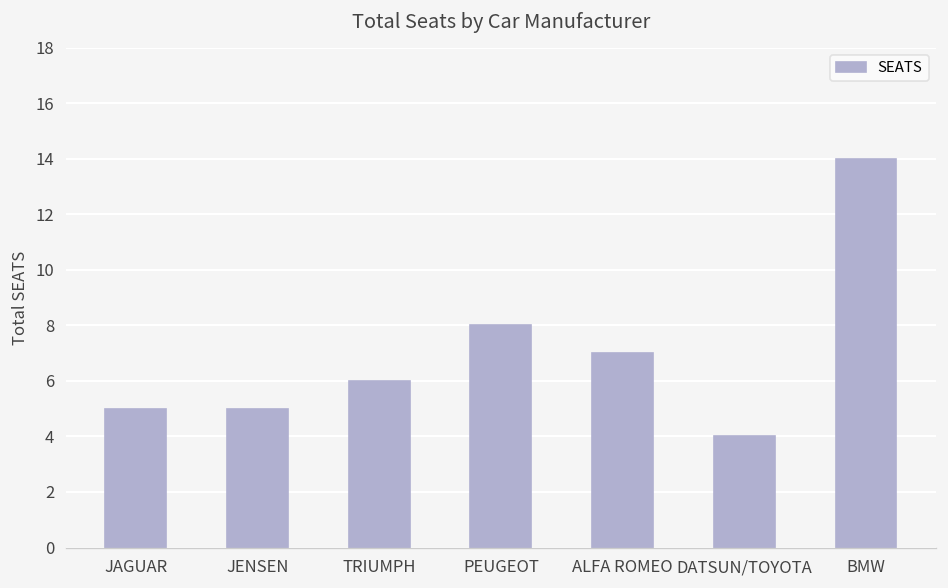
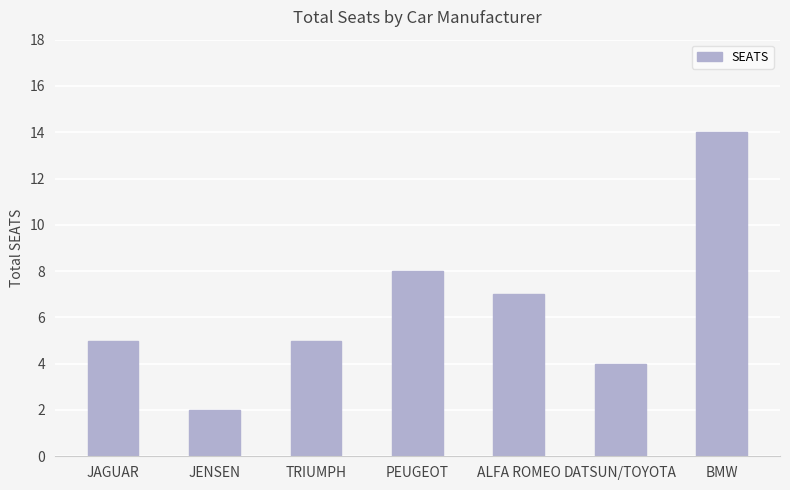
JENSEN: 5 -> 2
TRIUMPH: 6 -> 5
